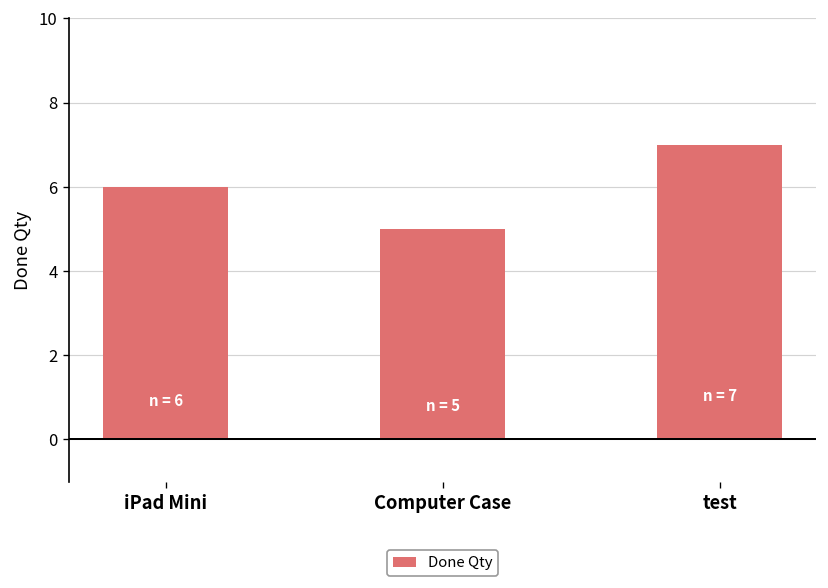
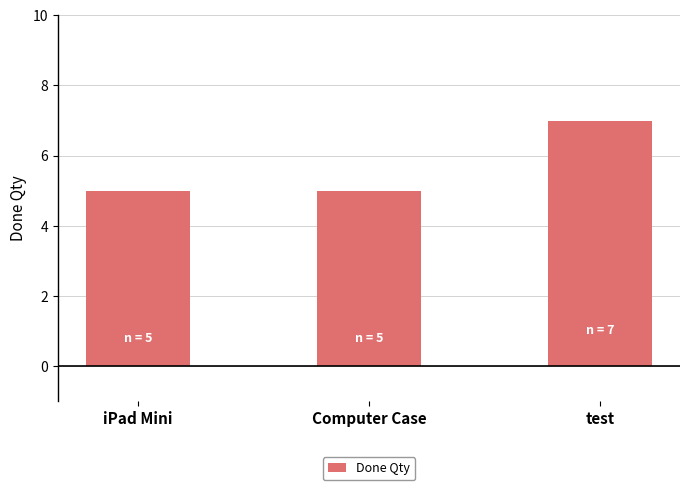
iPad Mini: 6 -> 5
